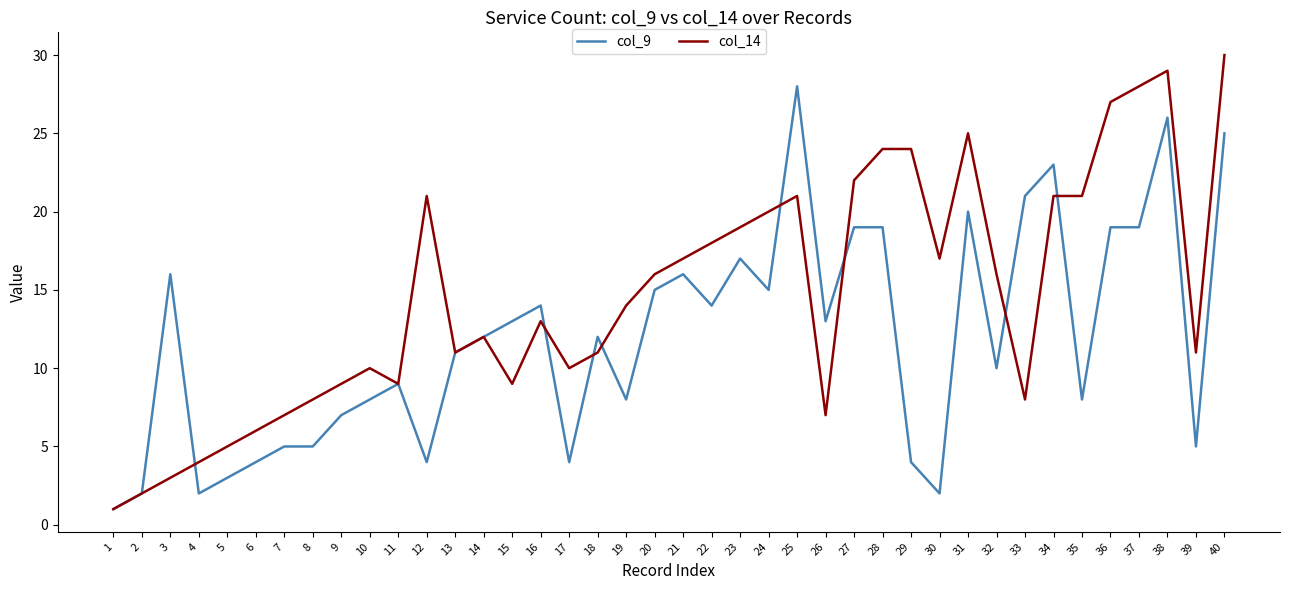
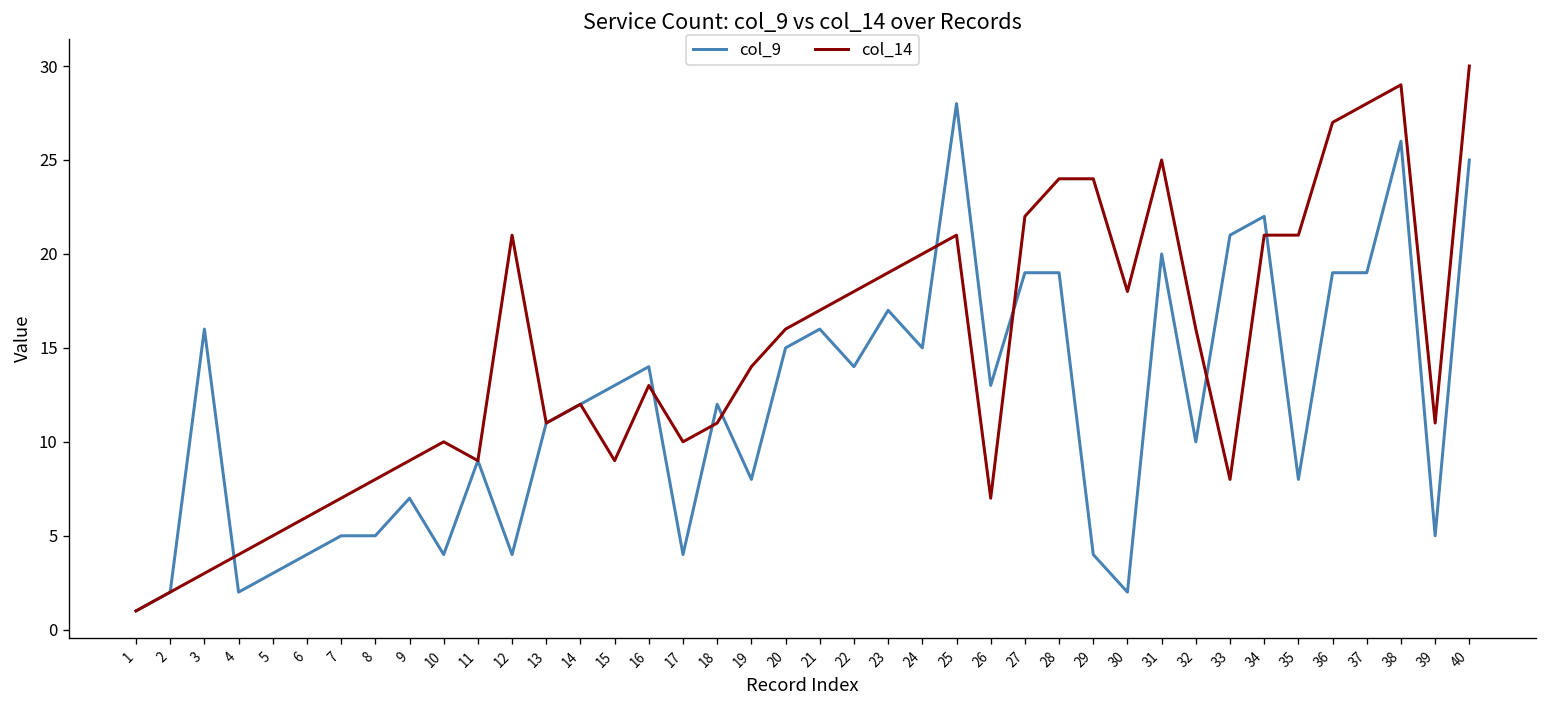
col_9, 10: 8 -> 4
col_14, 30: 17 -> 18
col_9, 34: 23 -> 22
